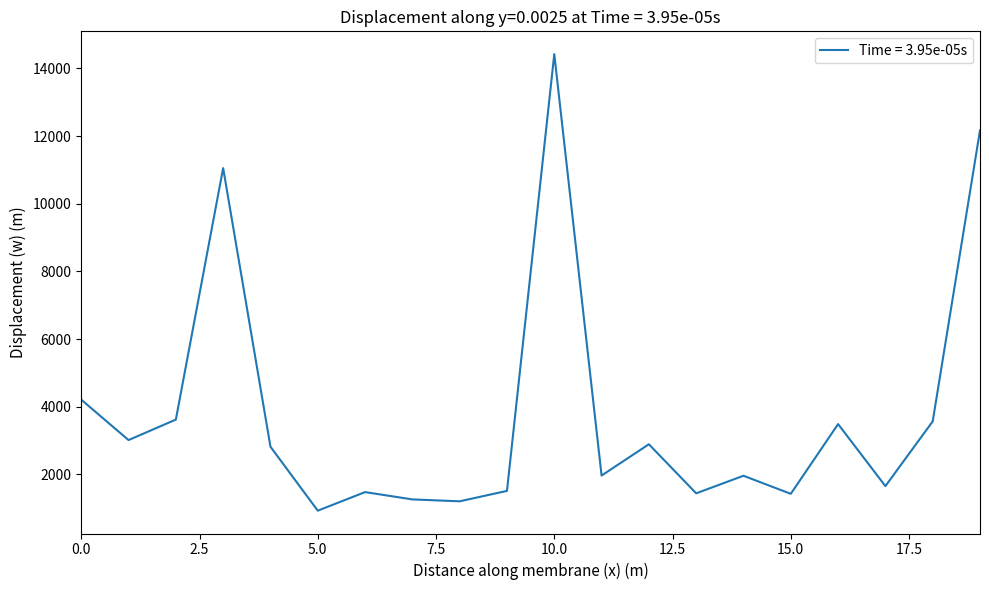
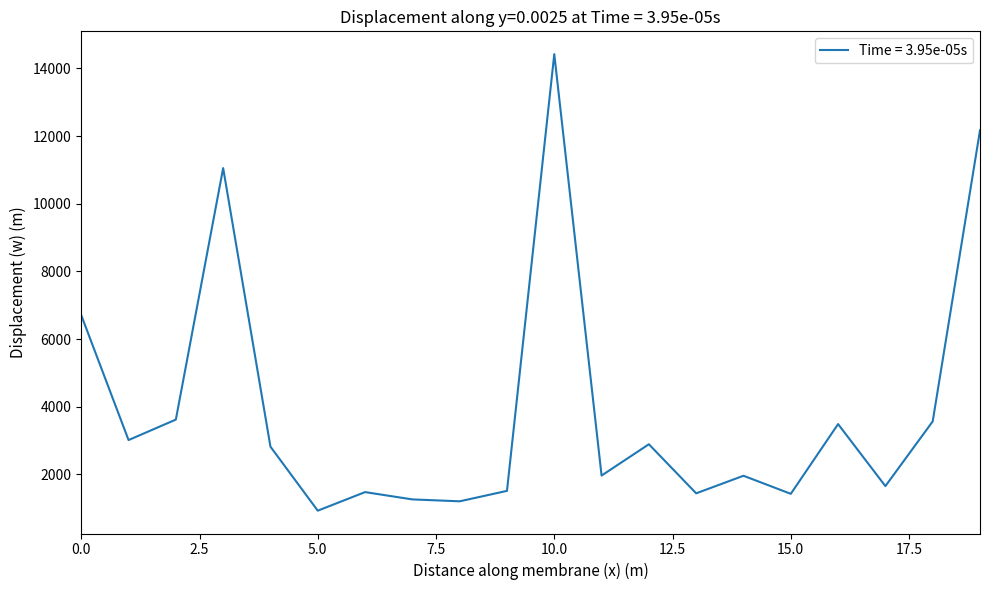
0.0: 4200 -> 6700
